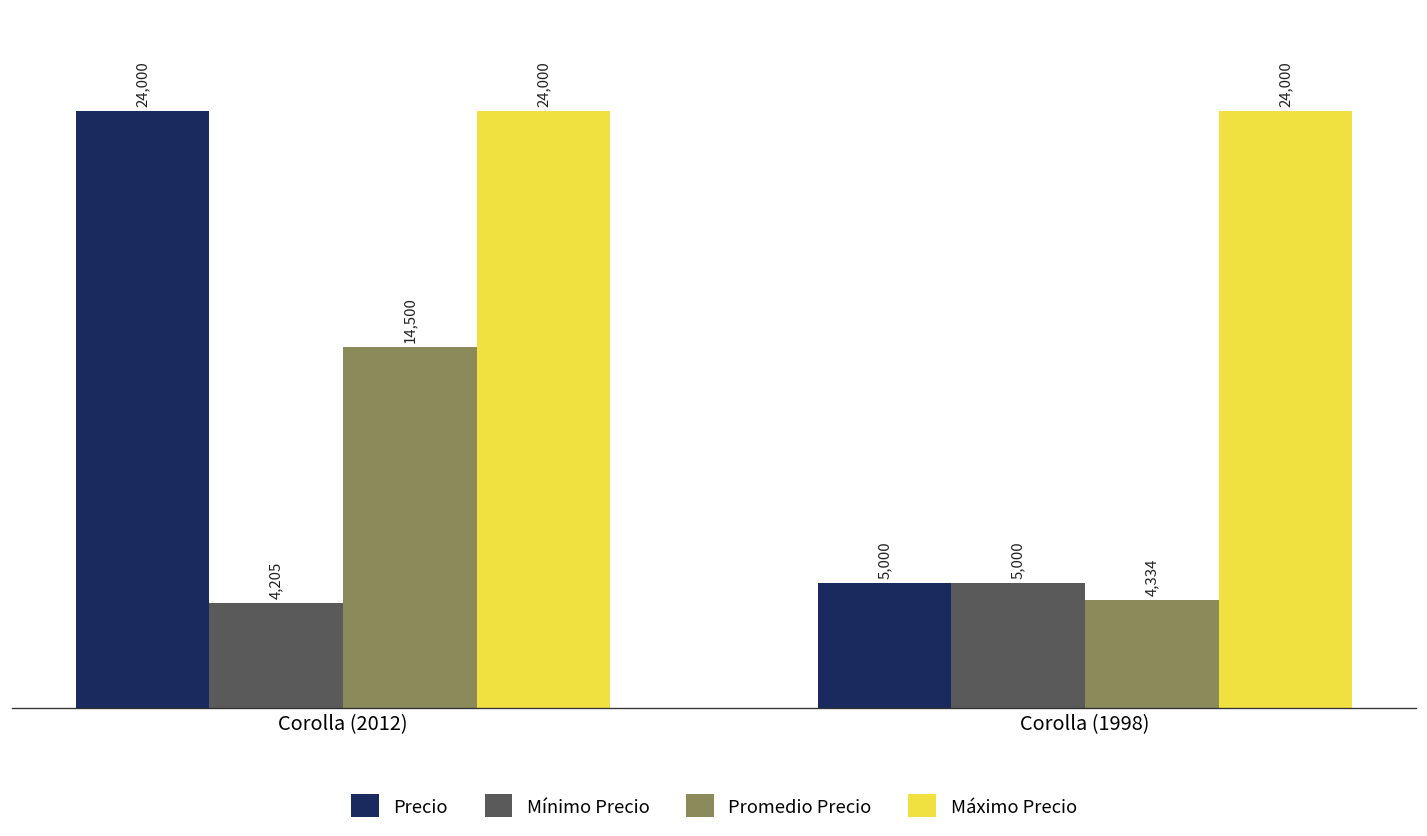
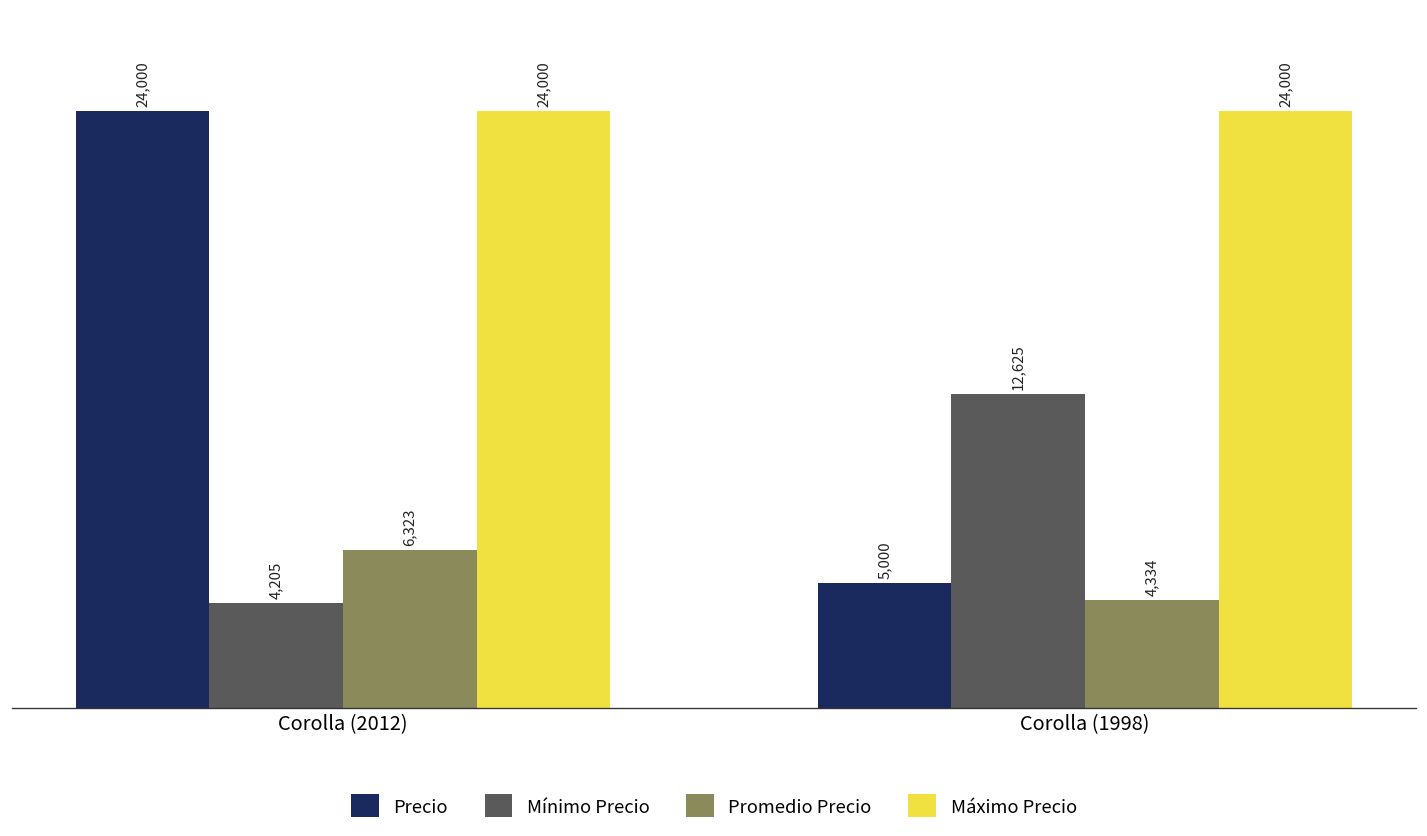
Promedio Precio, Corolla (2012): 14,500 -> 6,323
Mínimo Precio, Corolla (1998): 5,000 -> 12,625
